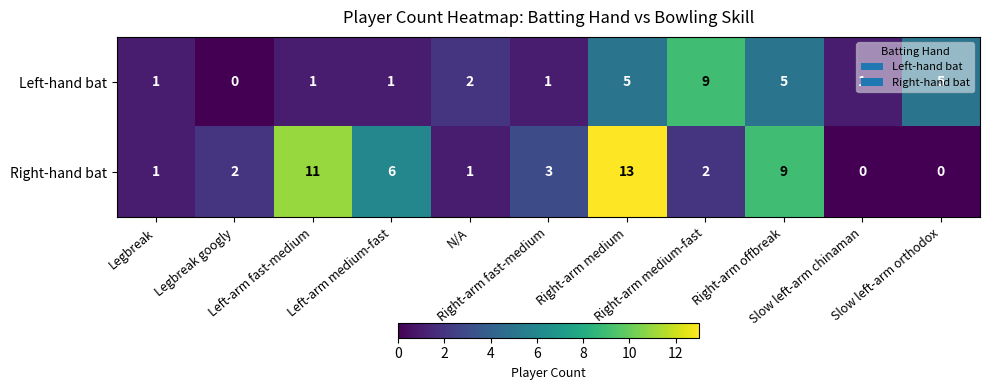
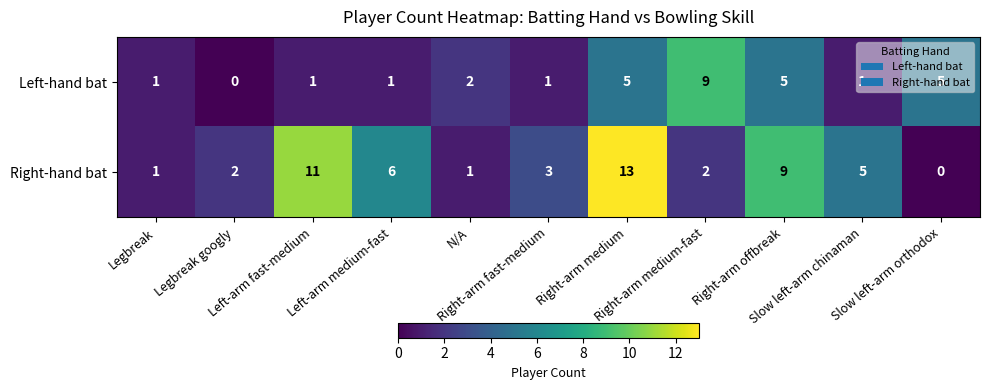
Right-hand bat, Slow left-arm chinaman: 0 -> 5
